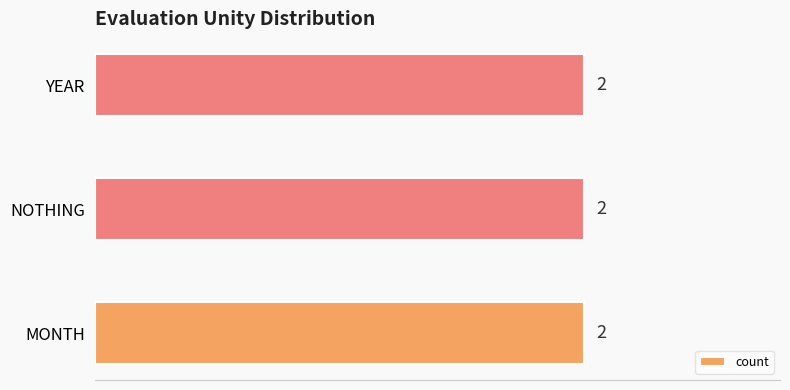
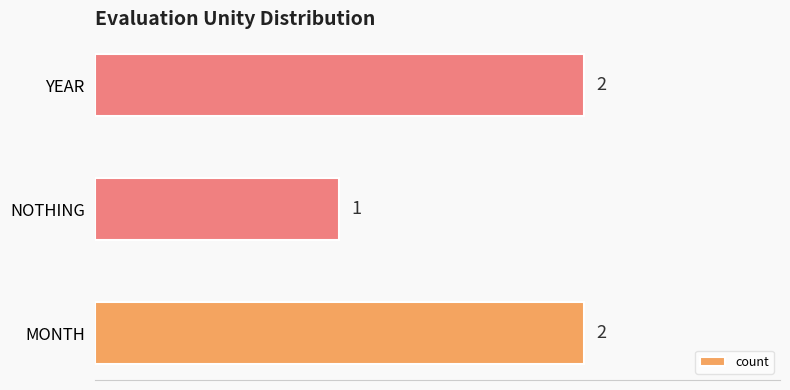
NOTHING: 2 -> 1
